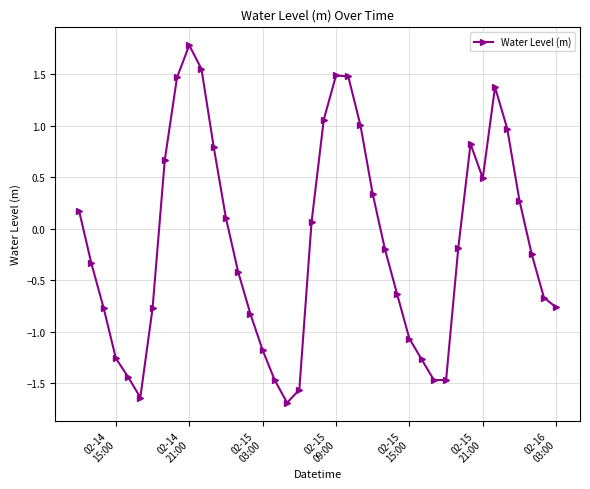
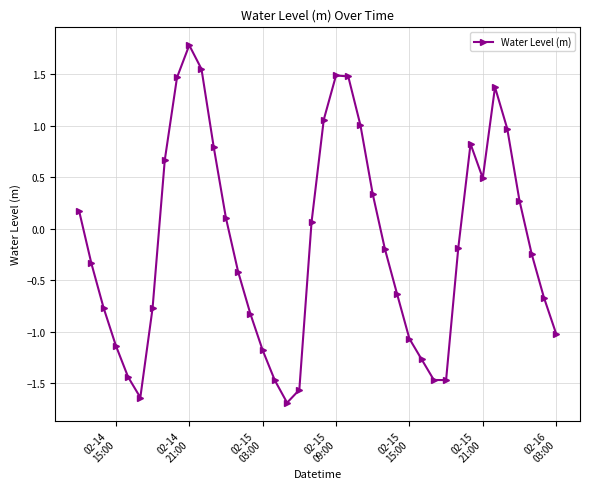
02-14 15:00: -1.26 -> -1.14
02-16 03:00: -0.77 -> -1.02
